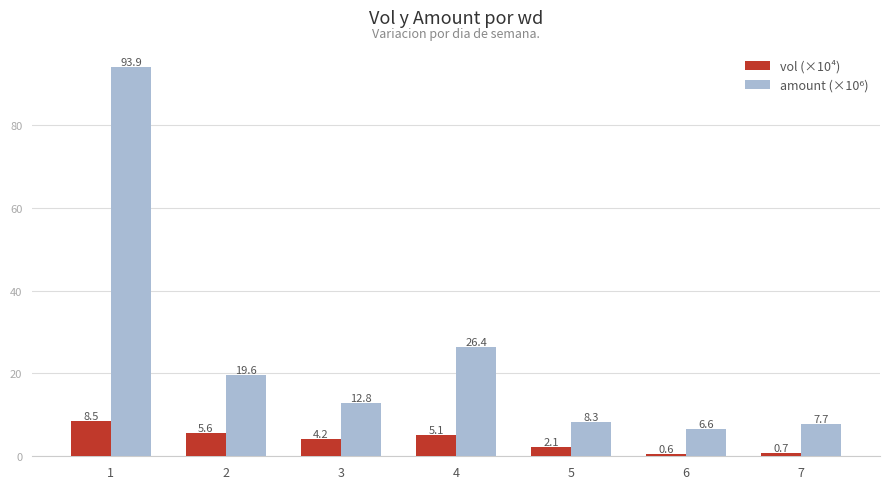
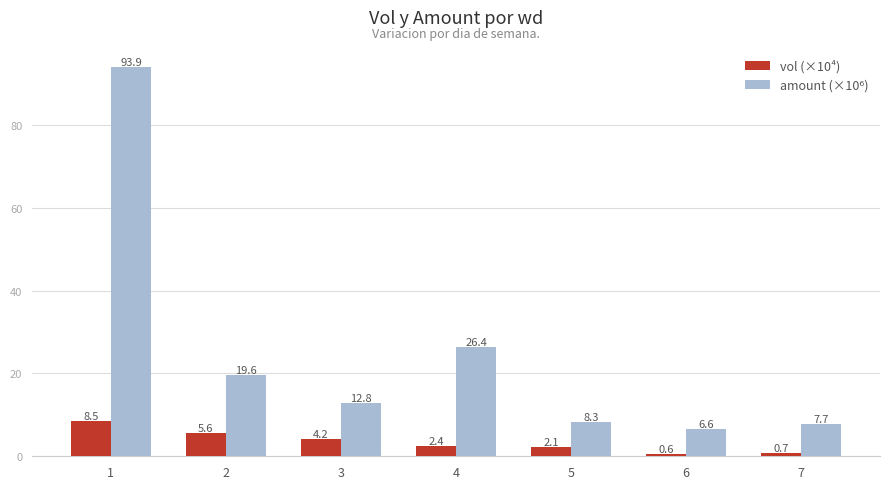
vol (×10⁴), 4: 5.1 -> 2.4
